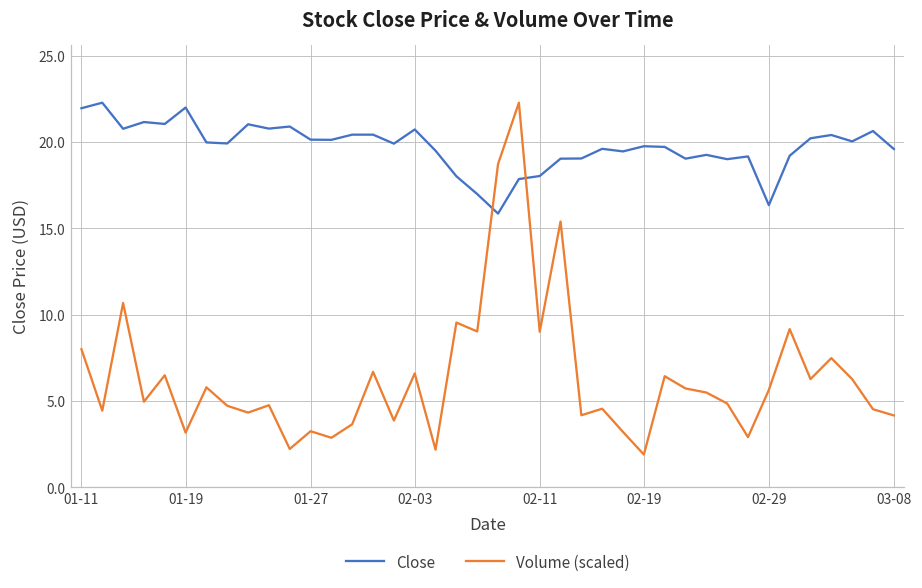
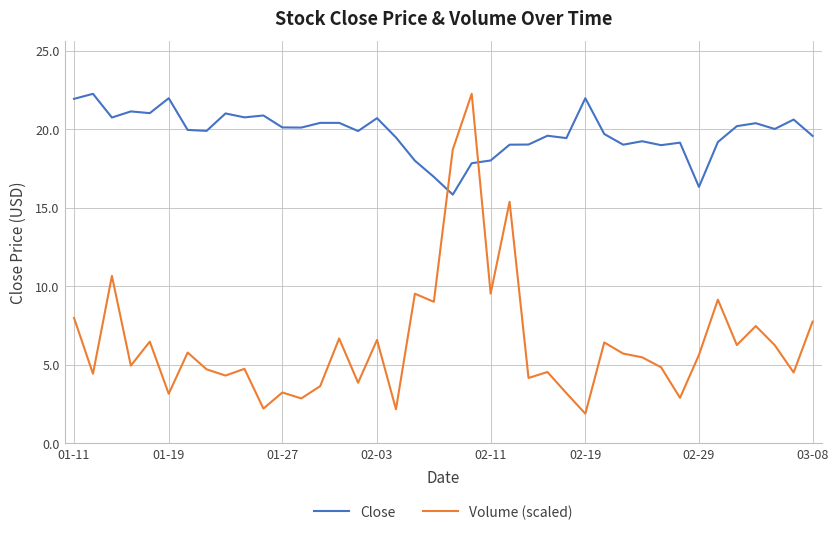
Volume (scaled), 02-11: 9.0 -> 9.5
Close, 02-19: 19.8 -> 22.0
Volume (scaled), 03-08: 4.2 -> 7.8
